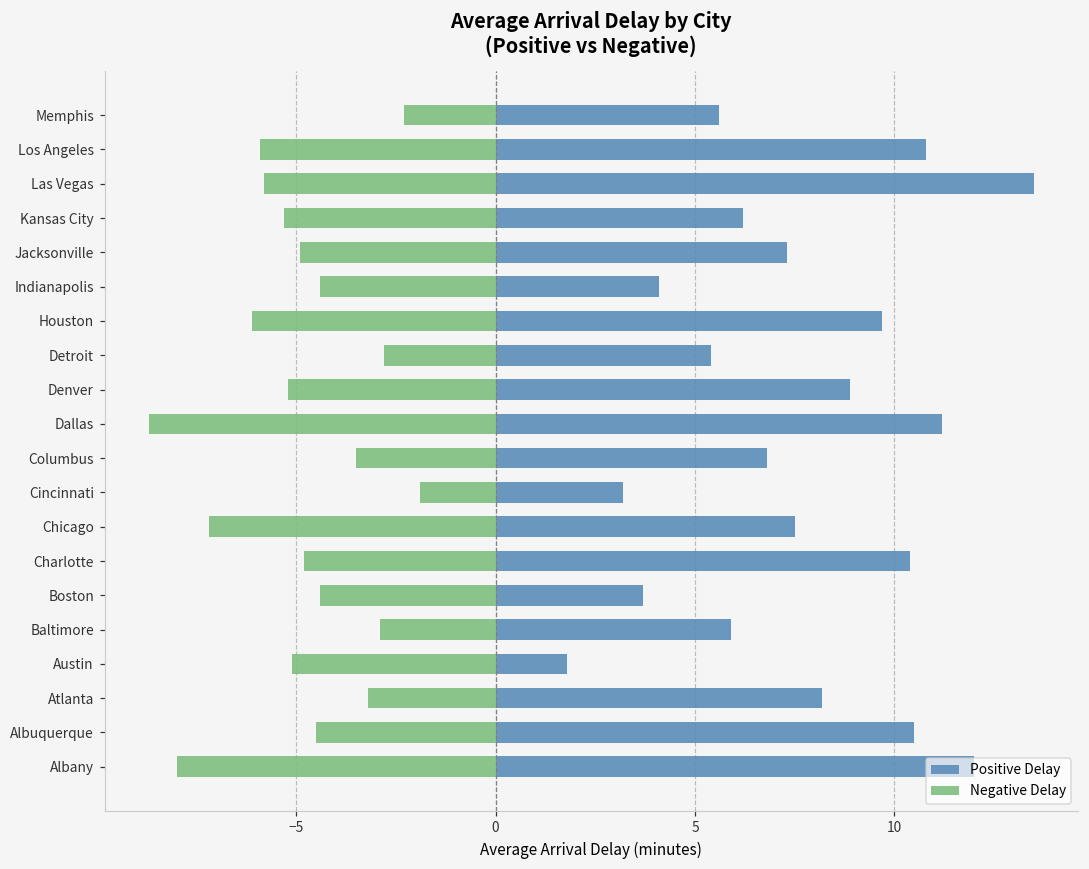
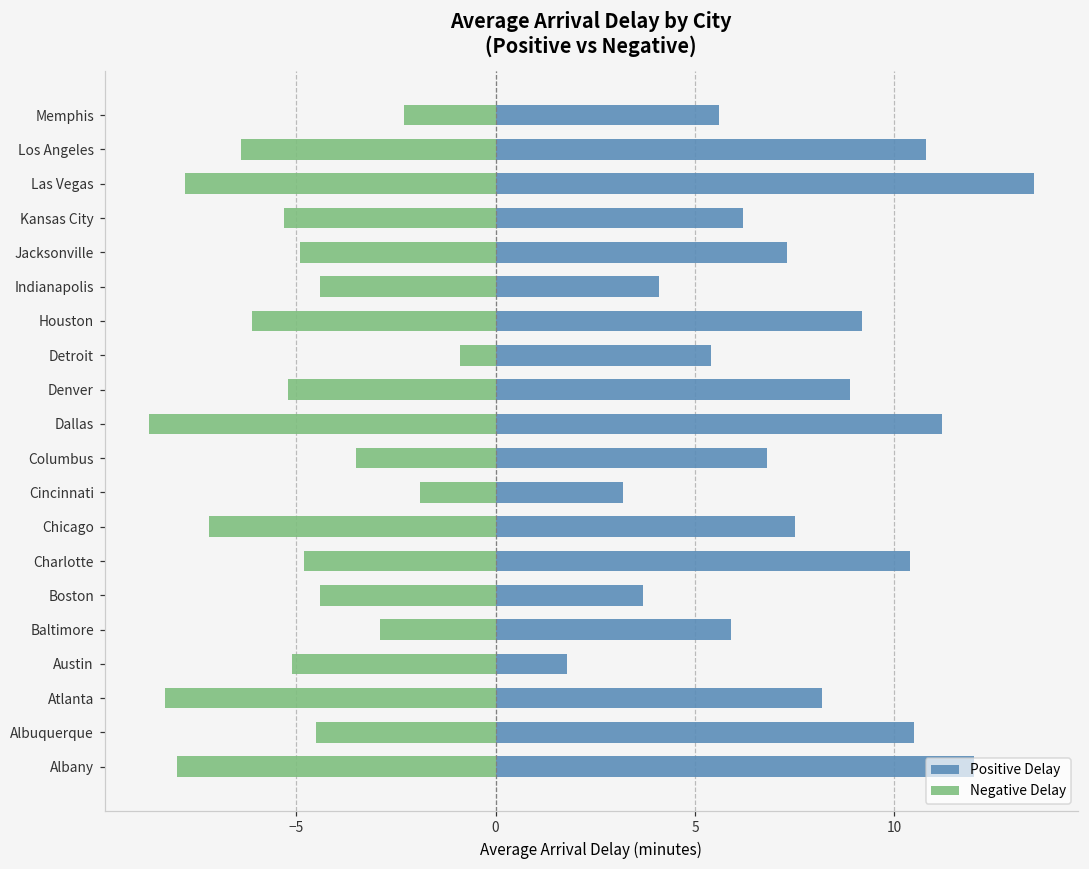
Negative Delay, Los Angeles: -5.9 -> -6.4
Negative Delay, Las Vegas: -5.8 -> -7.8
Positive Delay, Houston: 9.7 -> 9.2
Negative Delay, Detroit: -2.8 -> -0.9
Negative Delay, Atlanta: -3.2 -> -8.3
